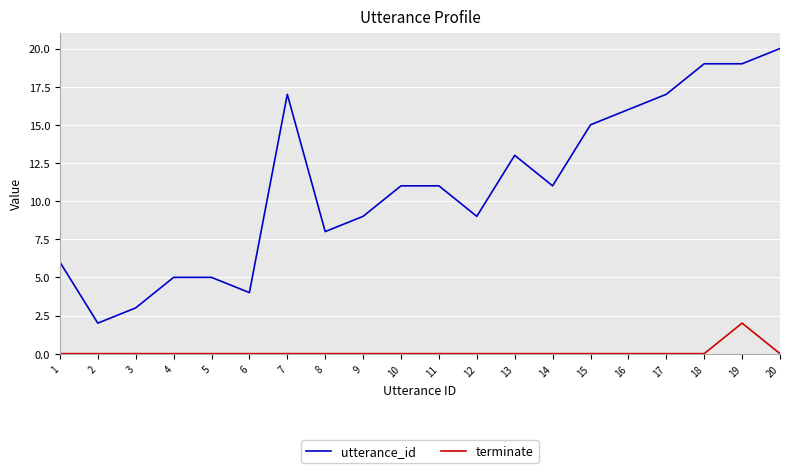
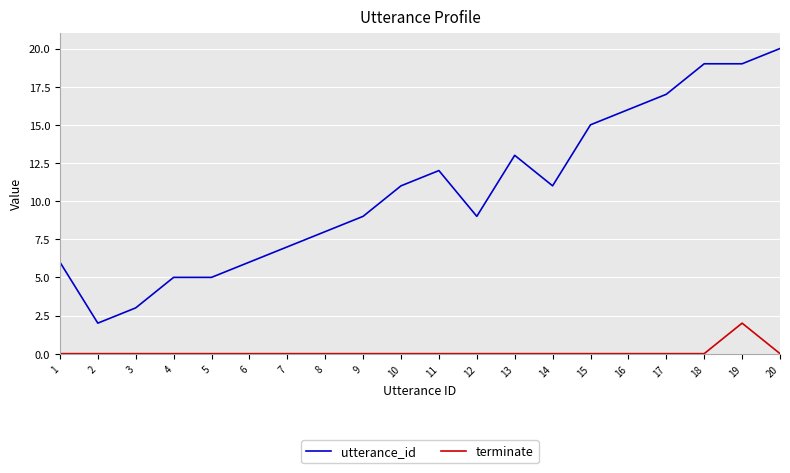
utterance_id, 6: 4 -> 6
utterance_id, 7: 17 -> 7
utterance_id, 11: 11 -> 12
